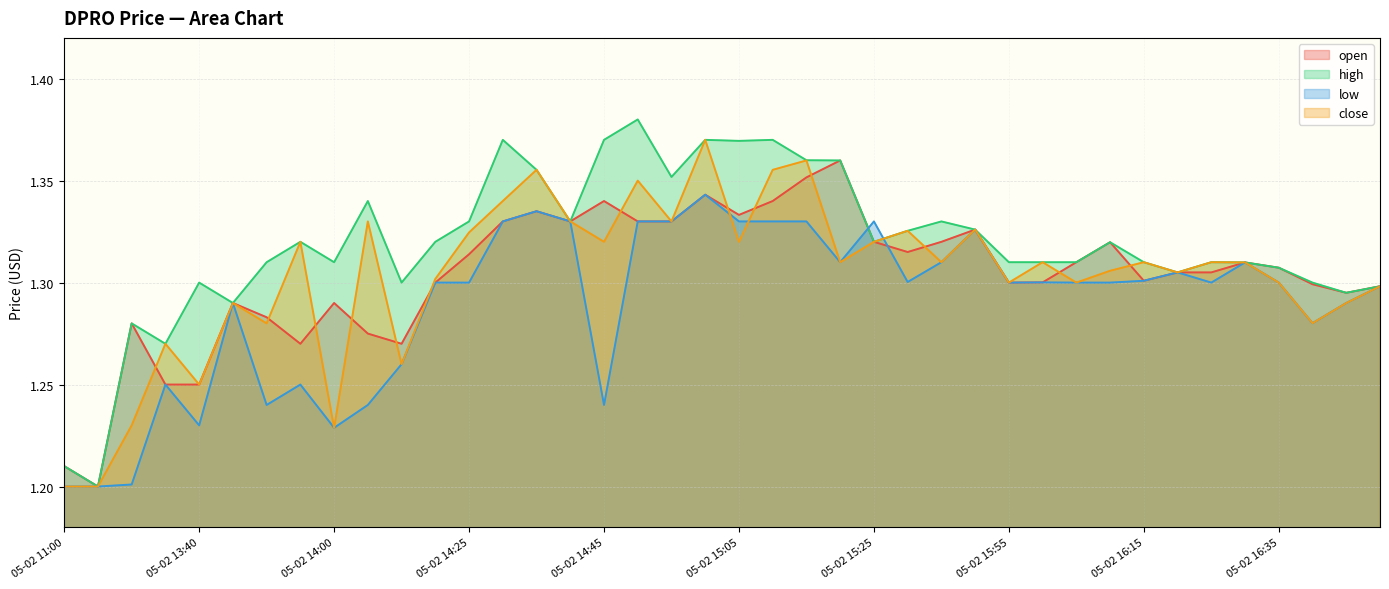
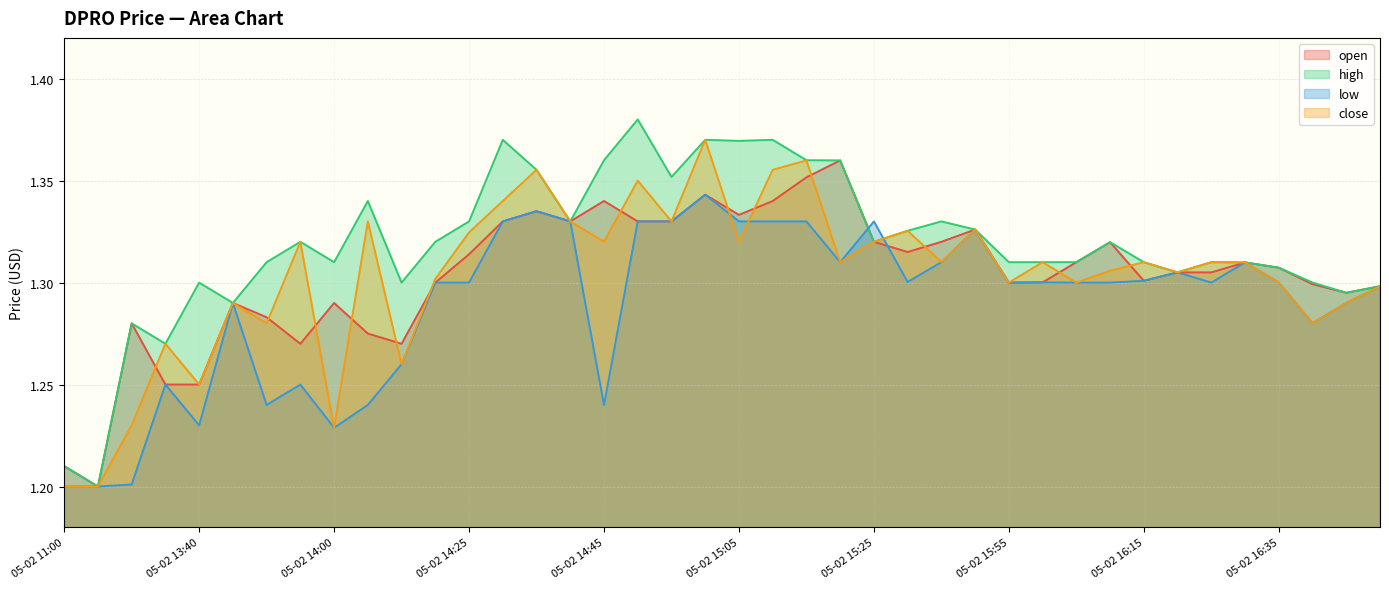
high, 05-02 14:45: 1.37 -> 1.36
